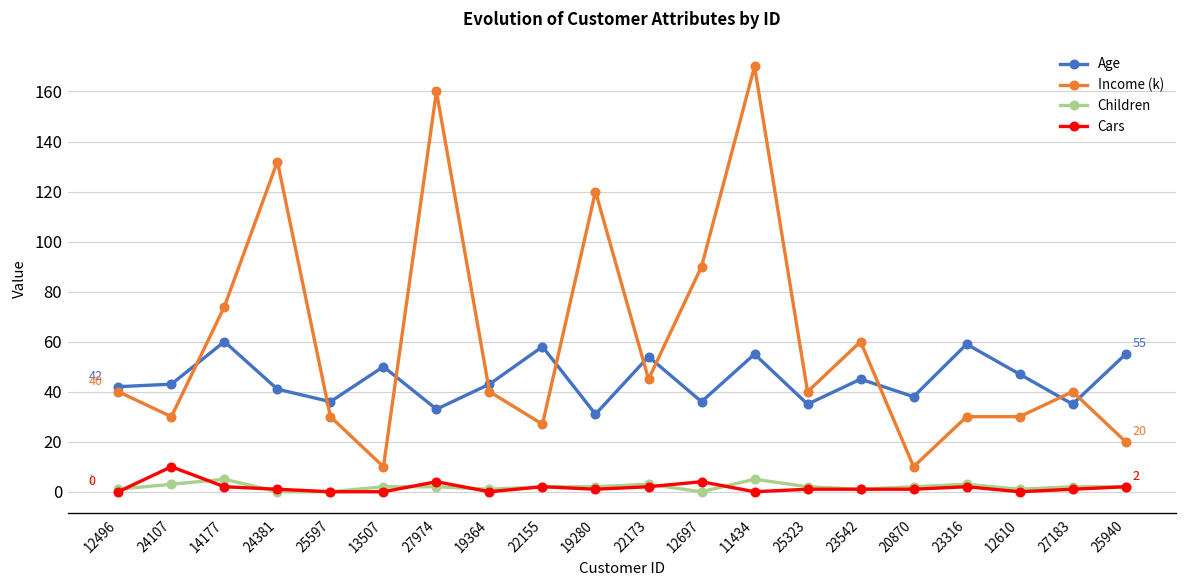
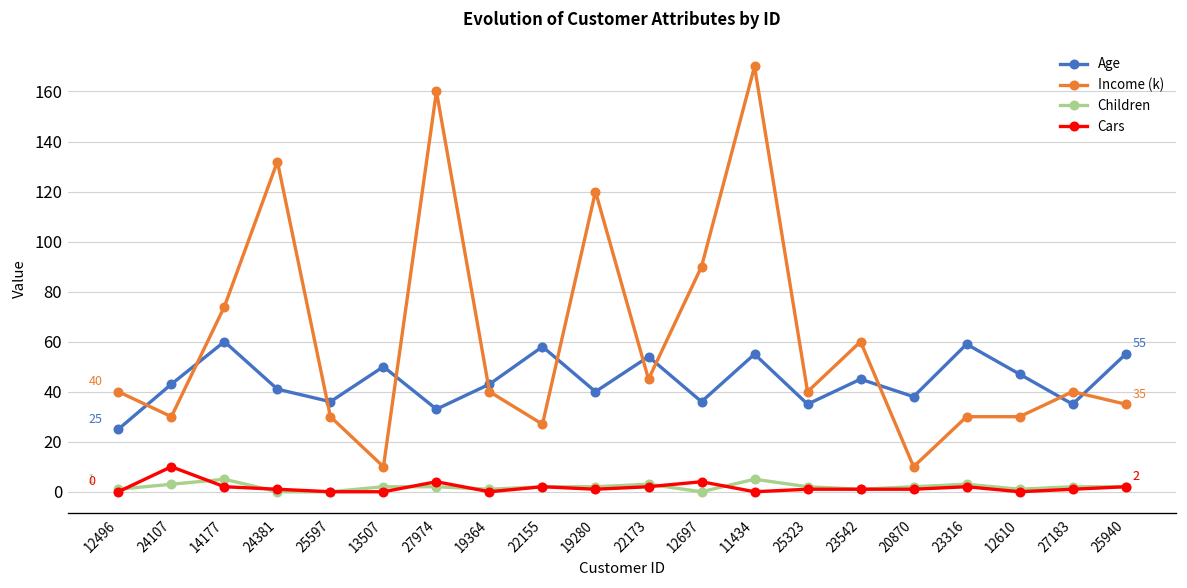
Age, 12496: 42 -> 25
Age, 19280: 31 -> 40
Income (k), 25940: 20 -> 35
